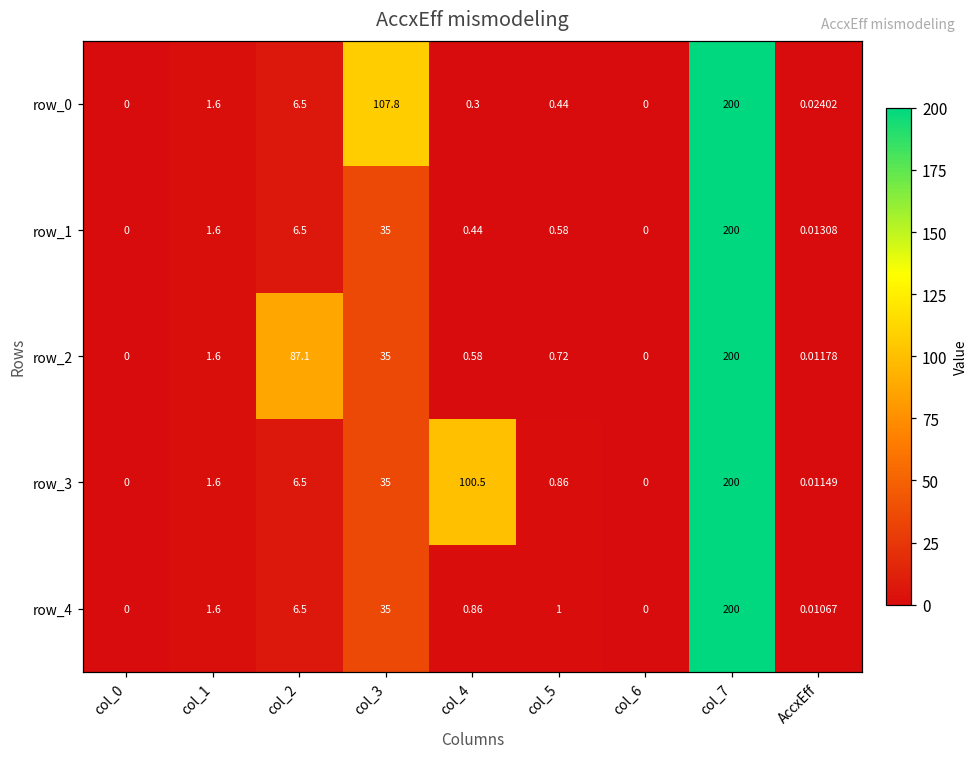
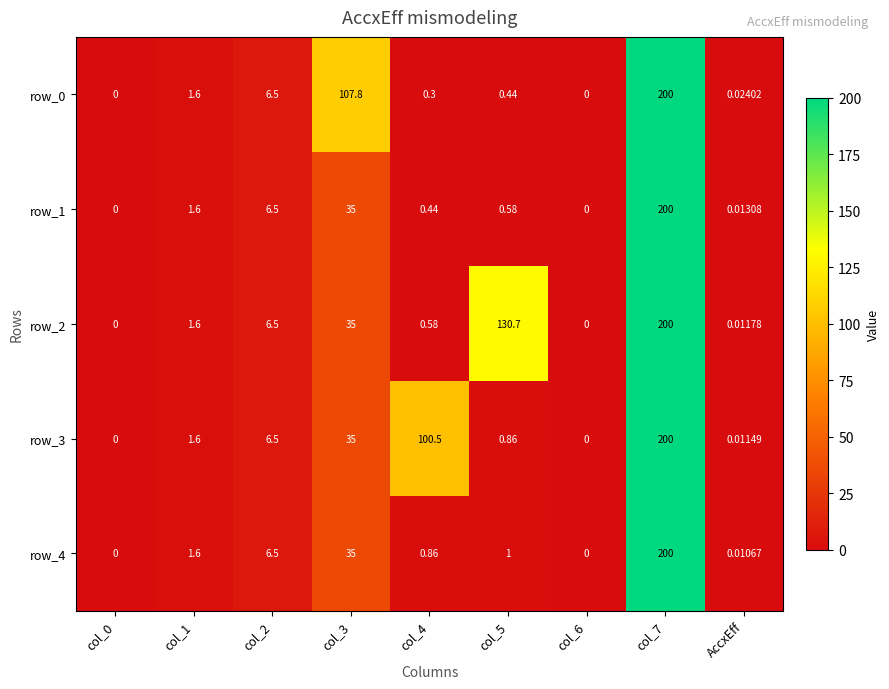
row_2, col_2: 87.1 -> 6.5
row_2, col_5: 0.72 -> 130.7
